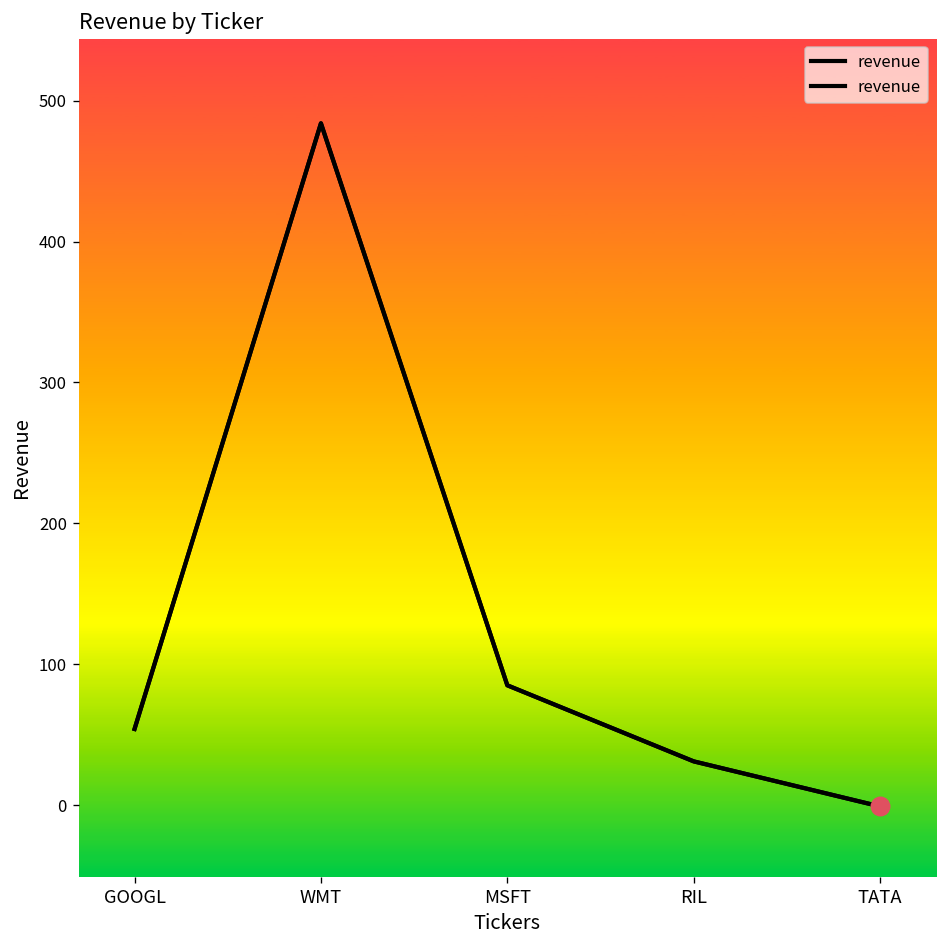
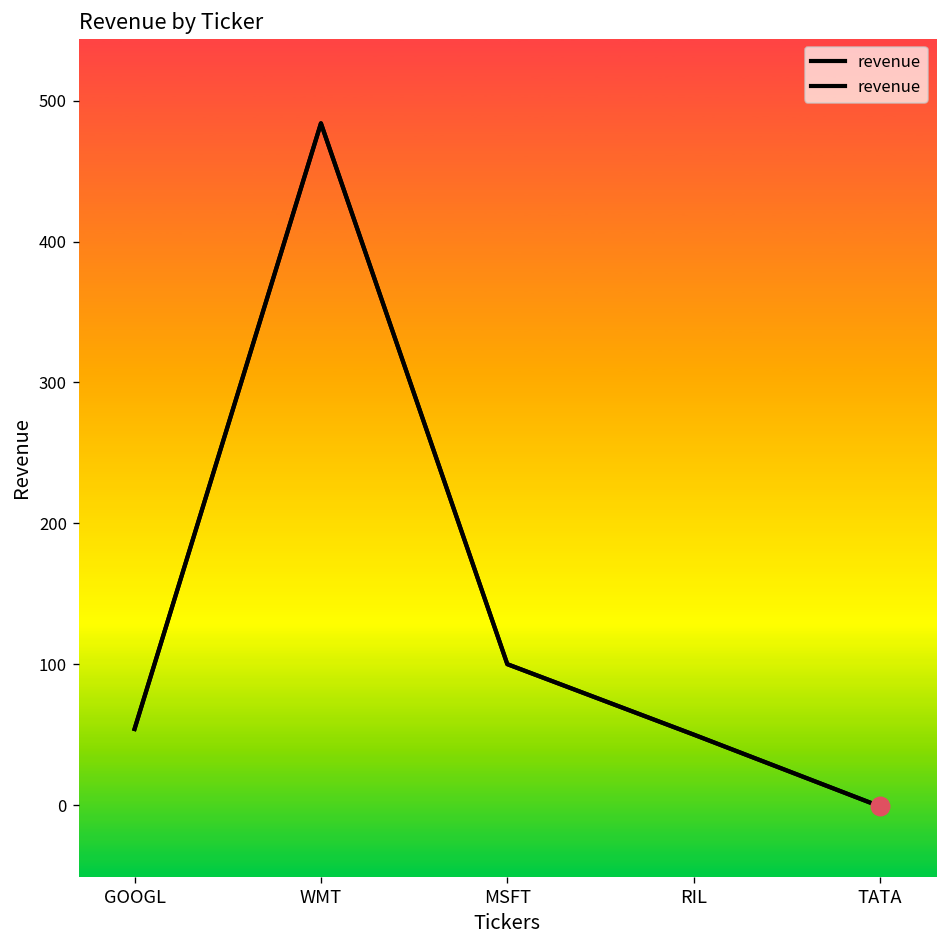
revenue, MSFT: 85 -> 100
revenue, RIL: 31 -> 50
